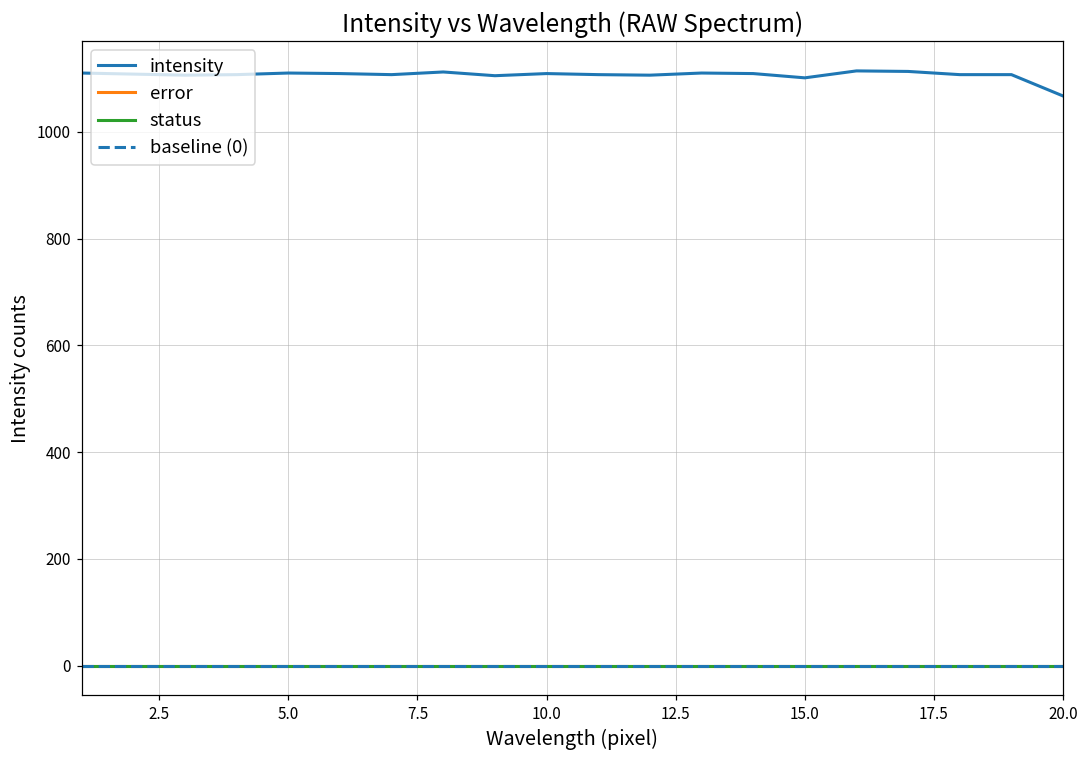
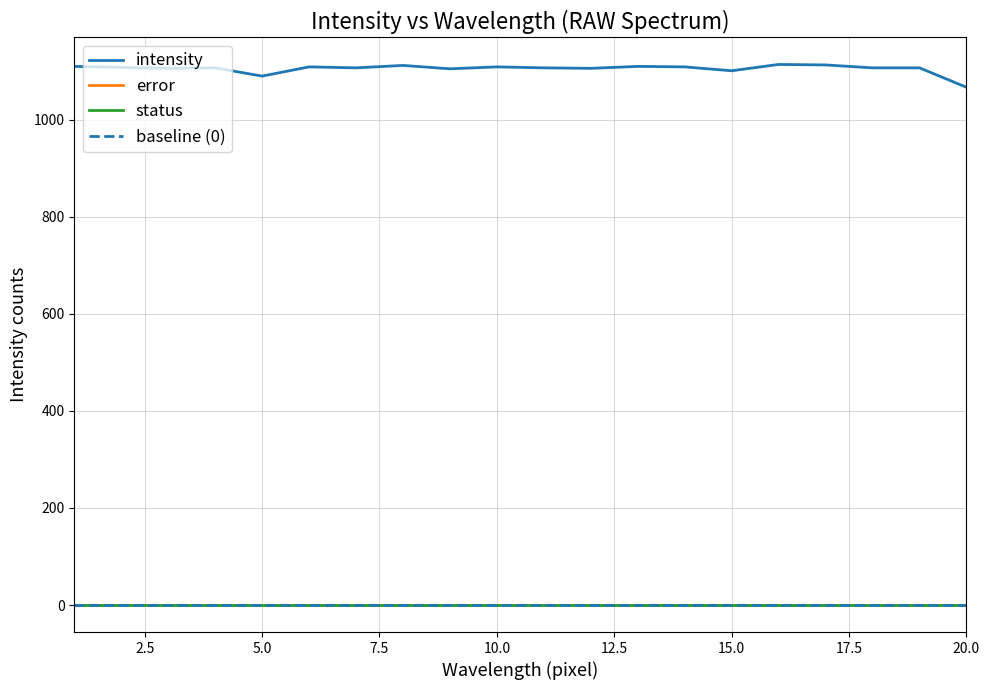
intensity, 5.0: 1110 -> 1090
